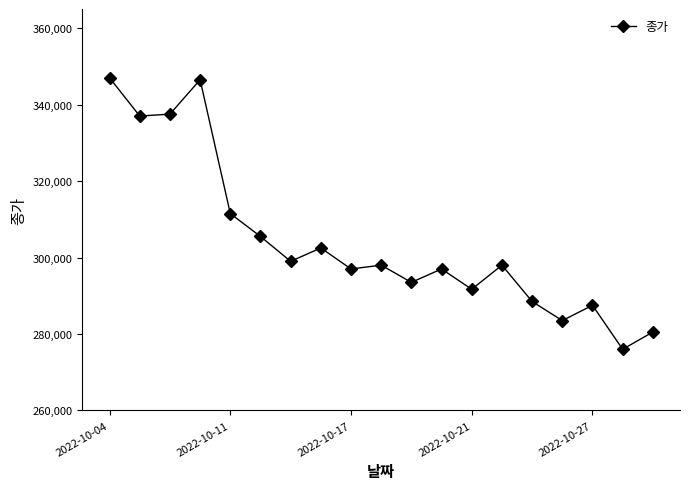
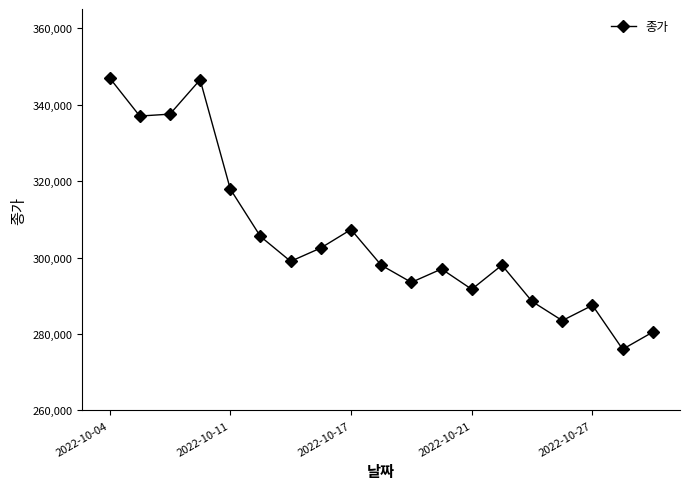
2022-10-11: 312,000 -> 318,000
2022-10-17: 297,000 -> 307,000
